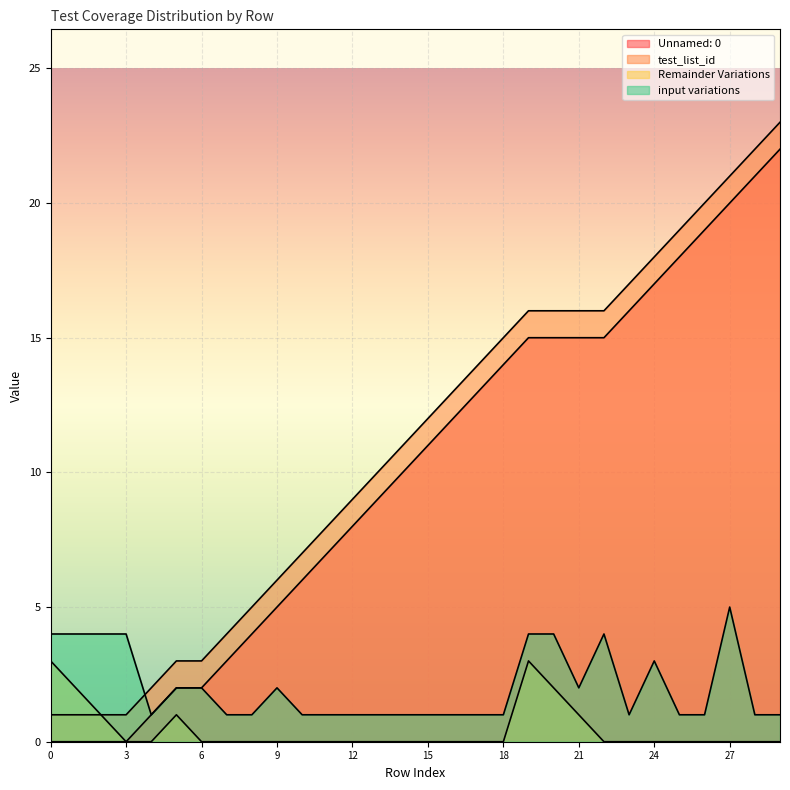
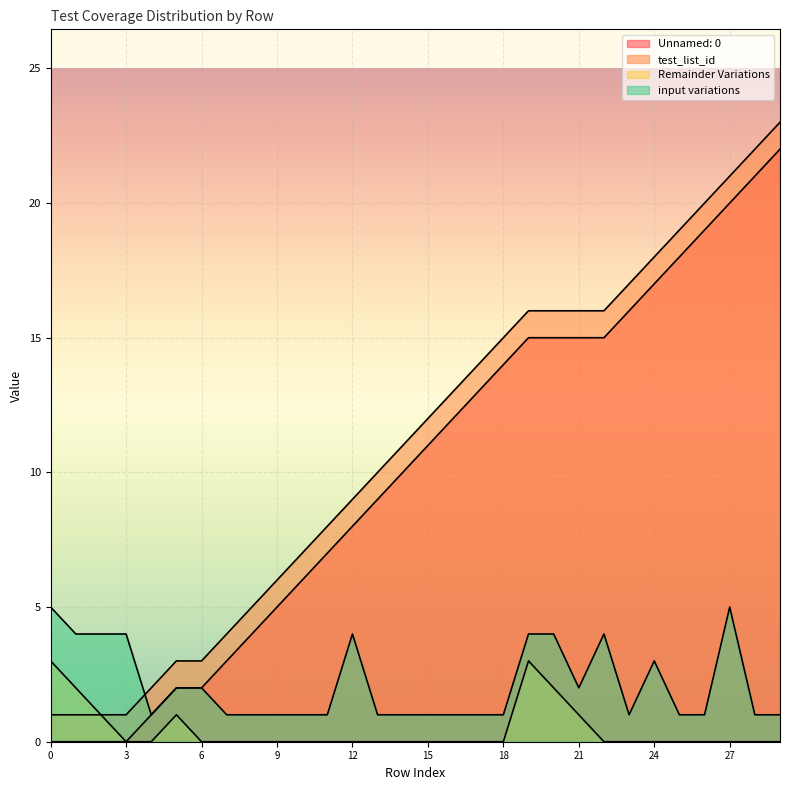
input variations, 0: 4 -> 5
input variations, 9: 2 -> 1
input variations, 12: 1 -> 4
